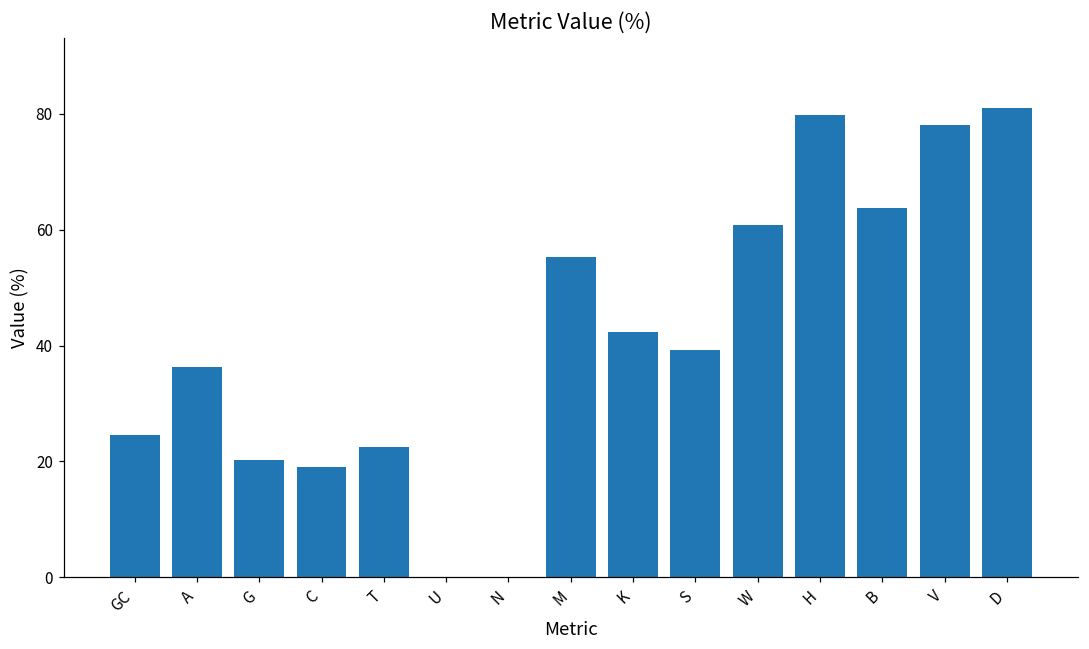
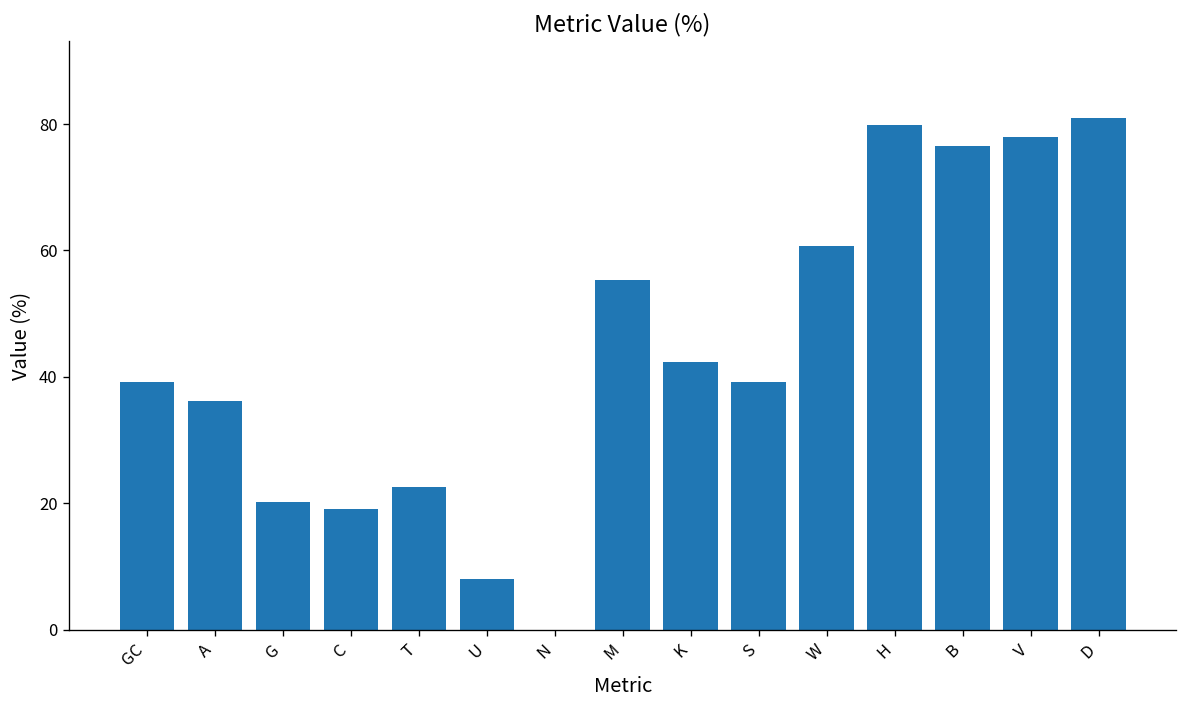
GC: 25 -> 39
U: 0 -> 8
B: 64 -> 77
